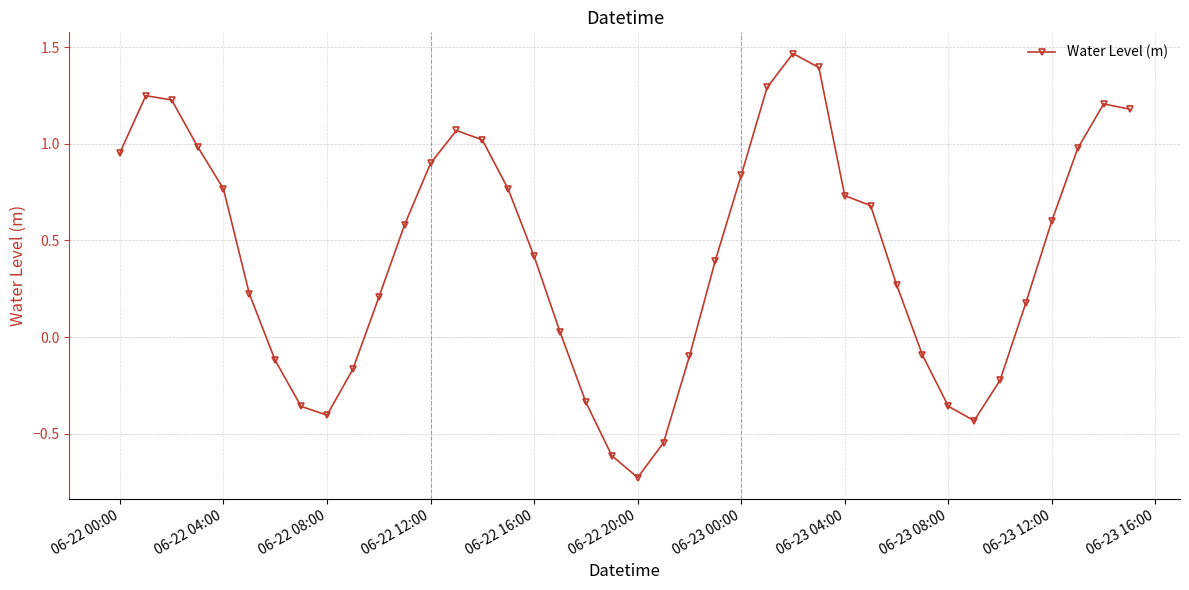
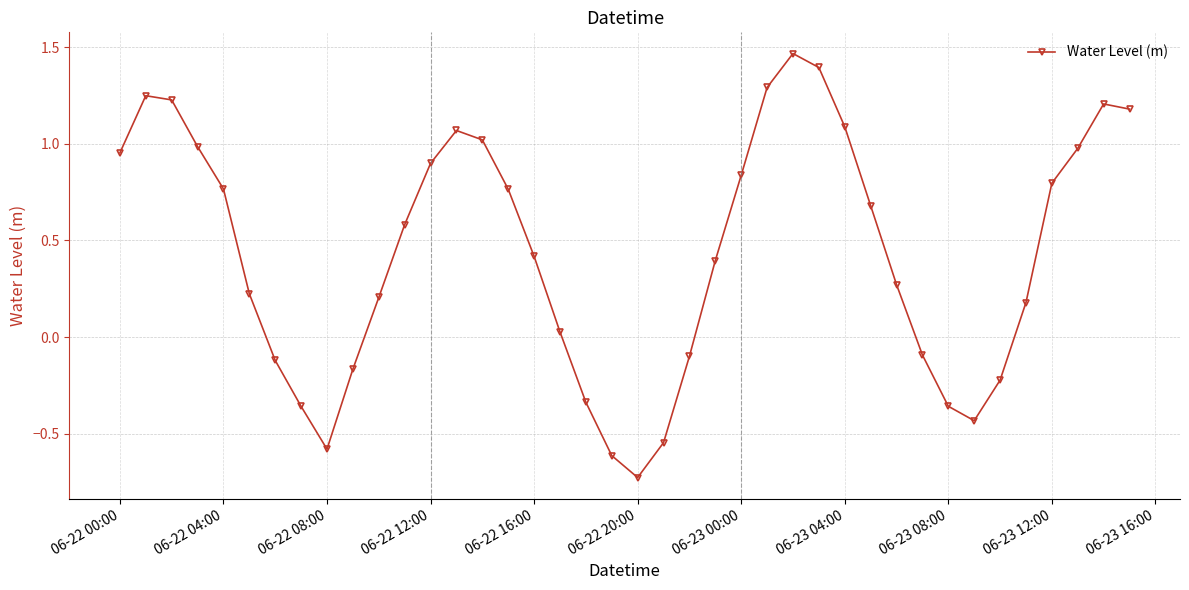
06-22 08:00: -0.40 -> -0.58
06-23 04:00: 0.73 -> 1.09
06-23 12:00: 0.60 -> 0.80
